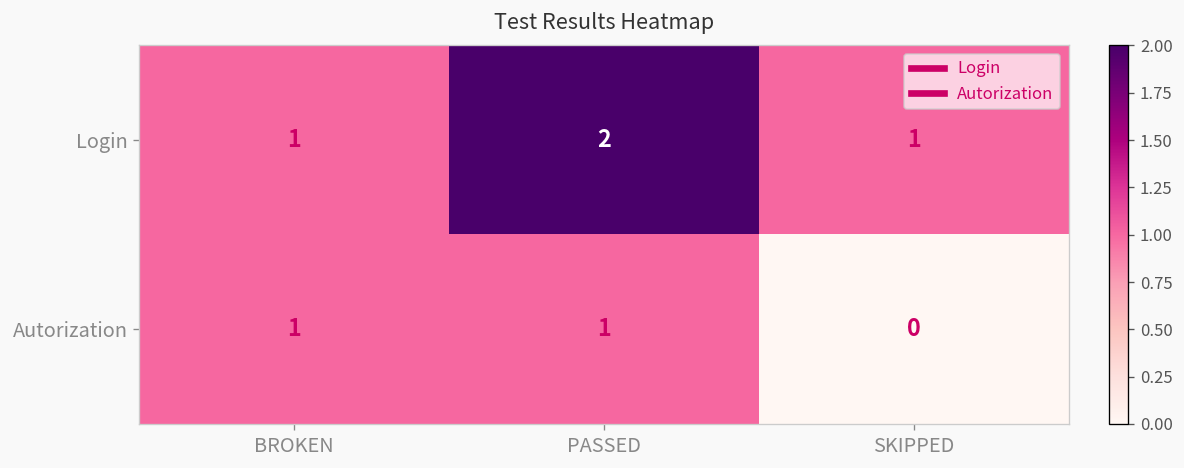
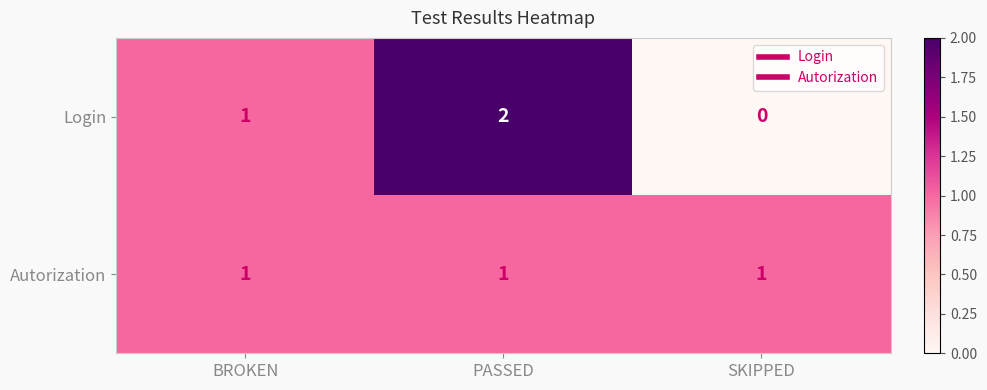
Login, SKIPPED: 1 -> 0
Autorization, SKIPPED: 0 -> 1
